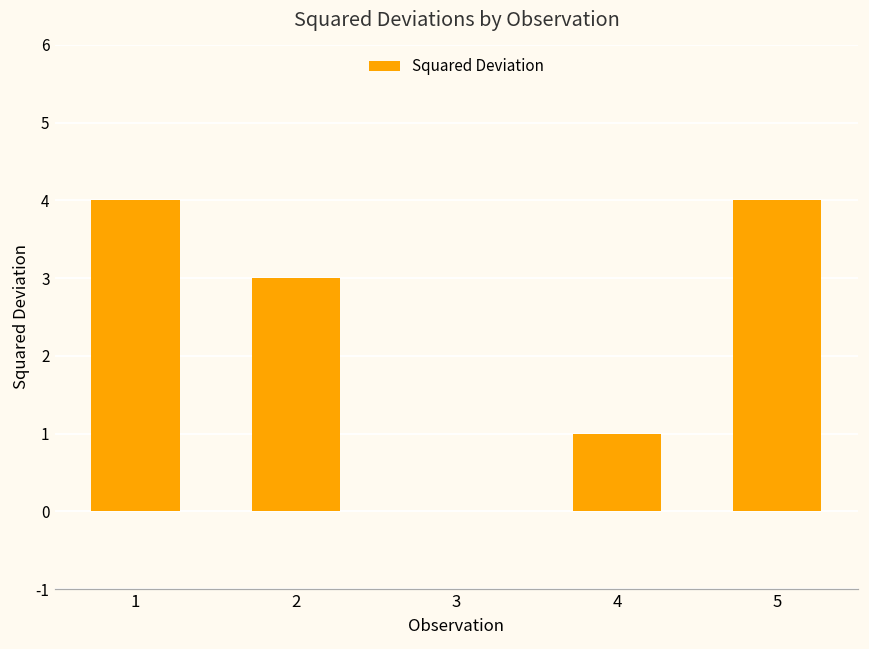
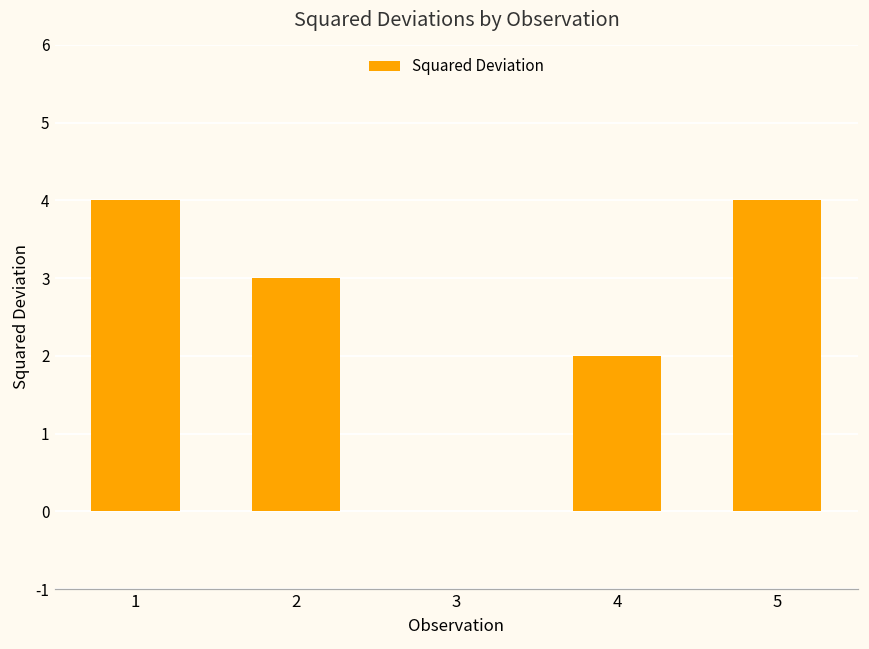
4: 1 -> 2
